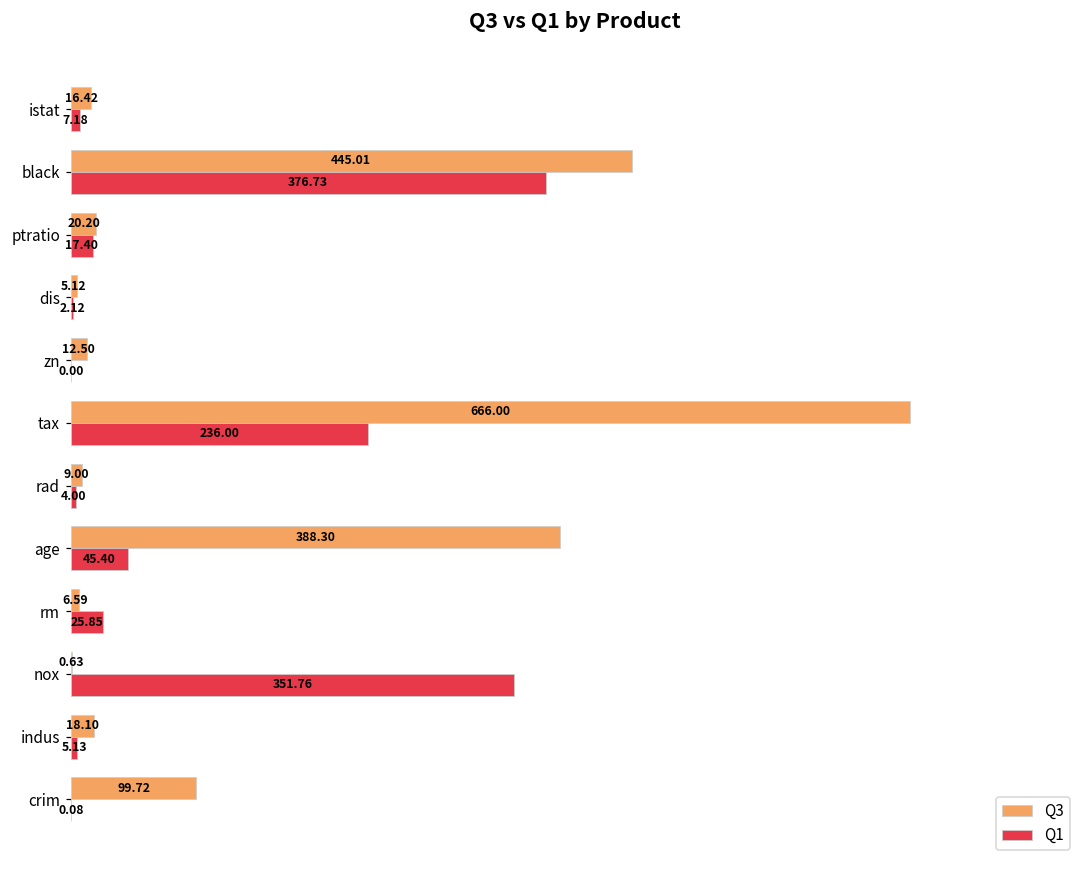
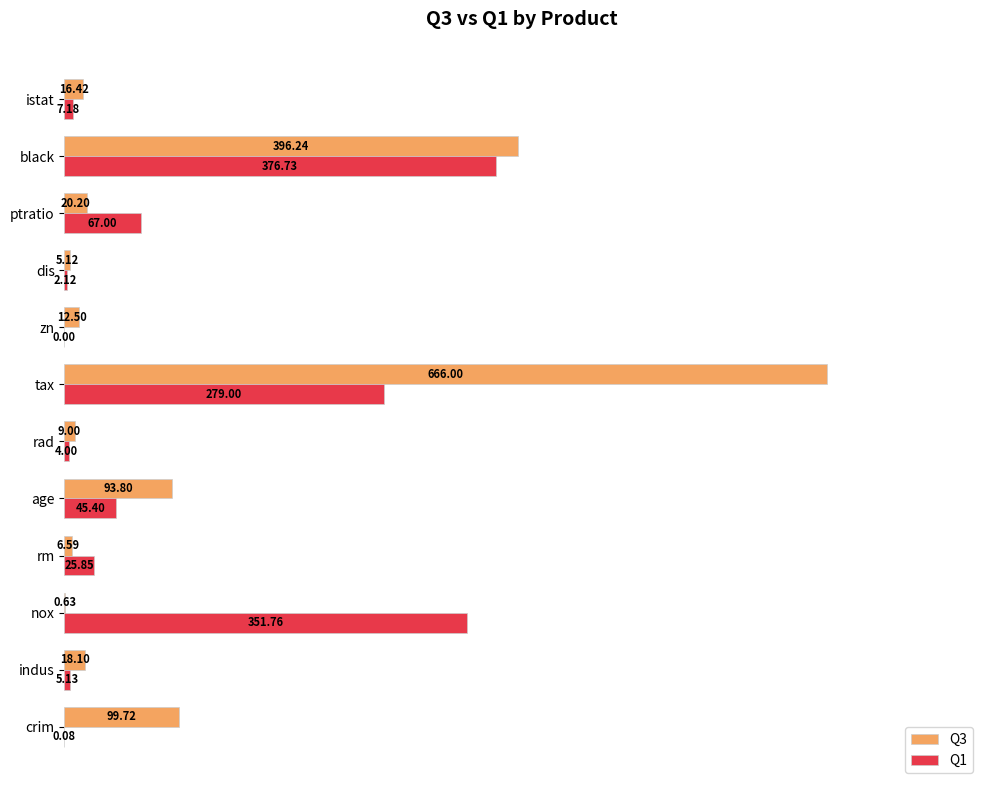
Q3, black: 445.01 -> 396.24
Q1, ptratio: 17.40 -> 67.00
Q1, tax: 236.00 -> 279.00
Q3, age: 388.30 -> 93.80
